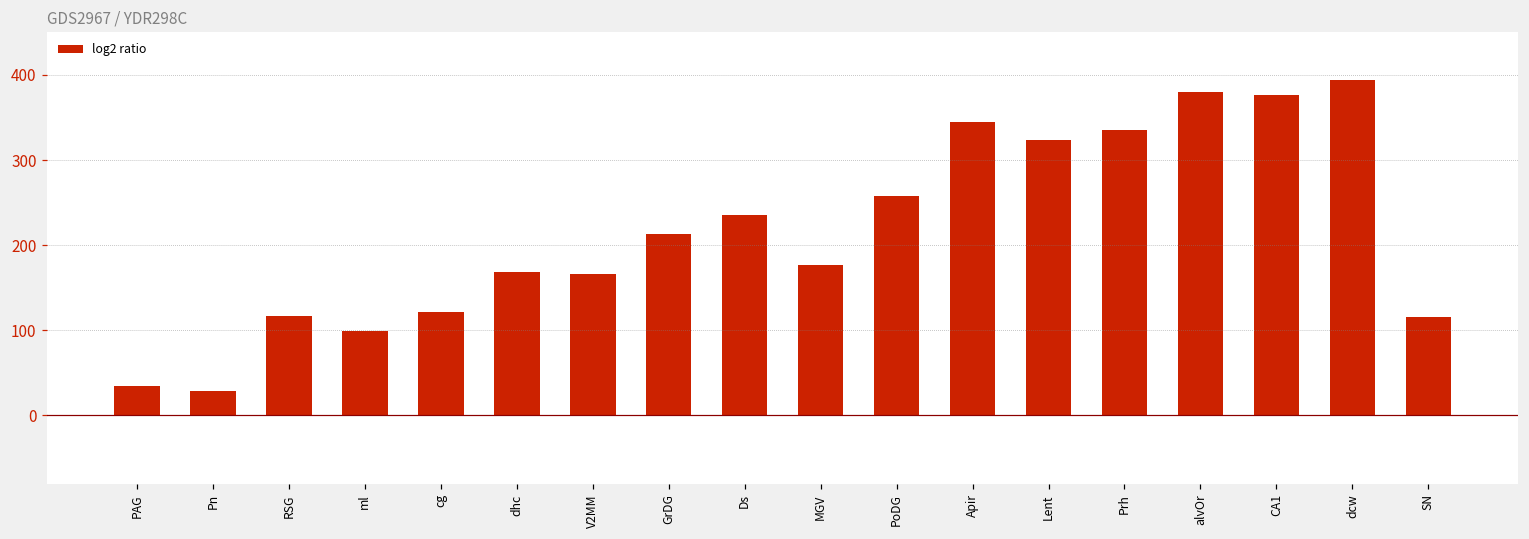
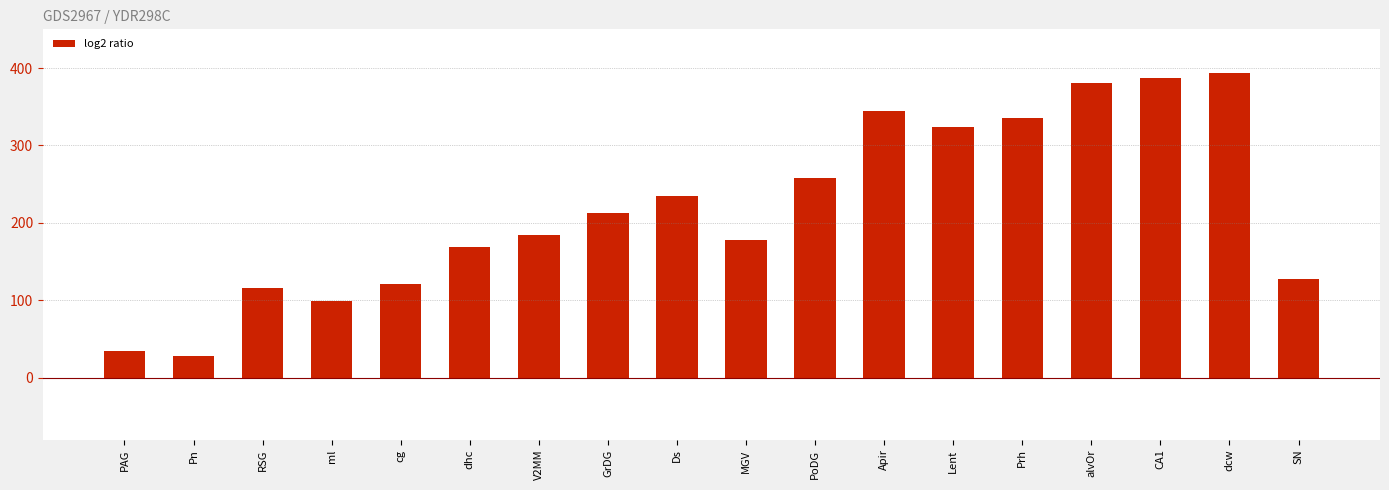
V2MM: 170 -> 180
CA1: 380 -> 390
SN: 120 -> 130
